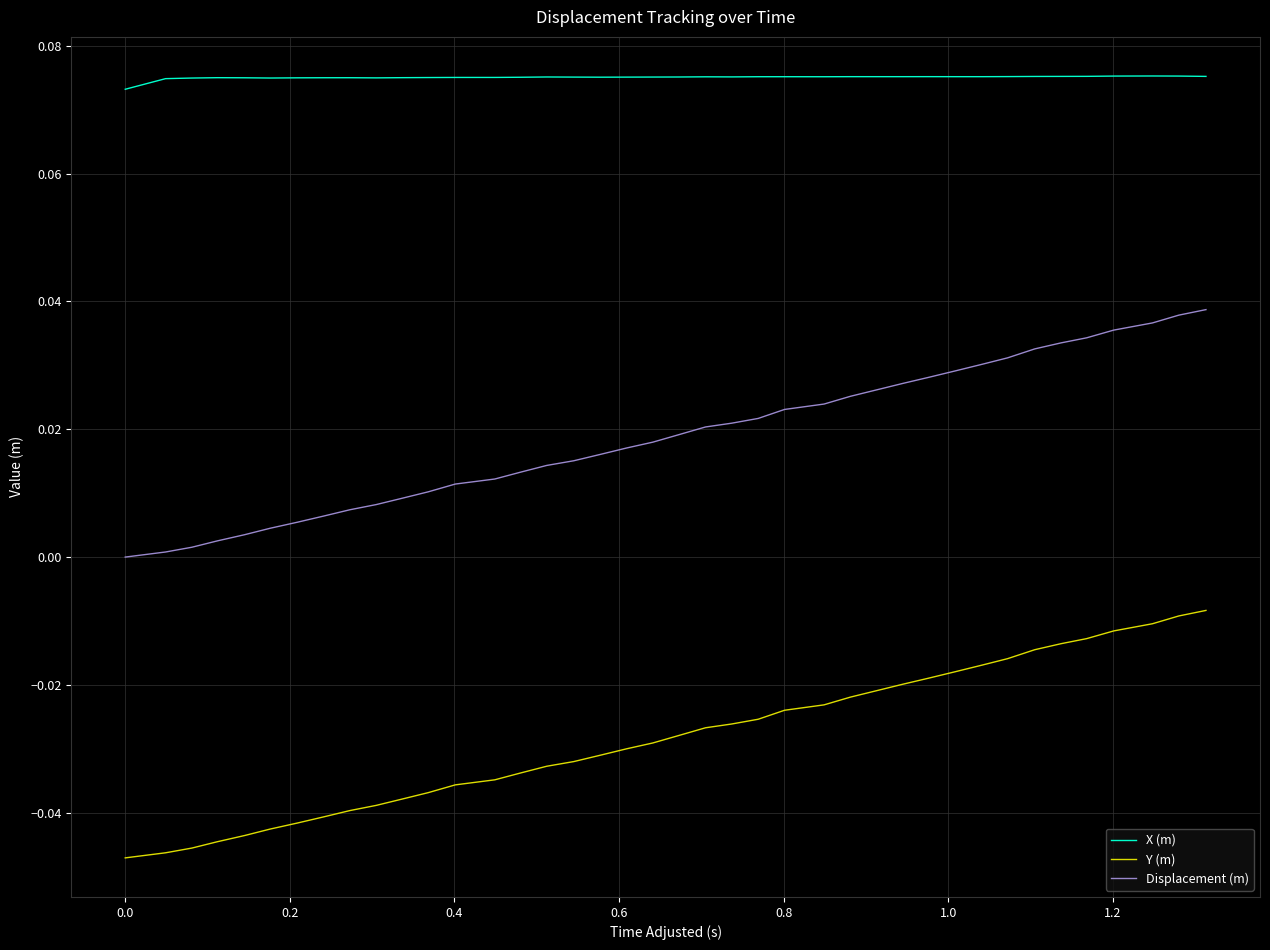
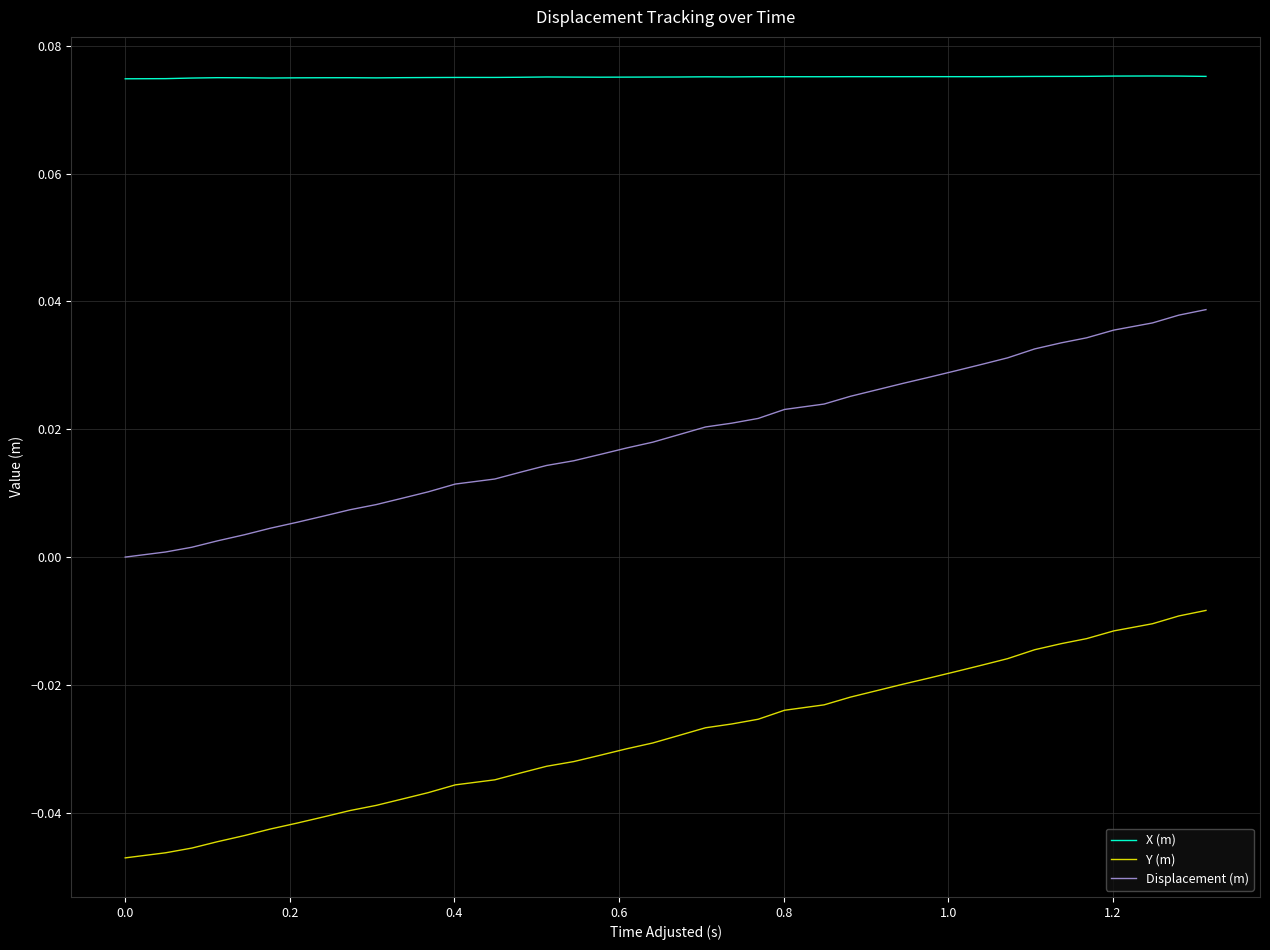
X (m), 0.0: 0.073 -> 0.075
